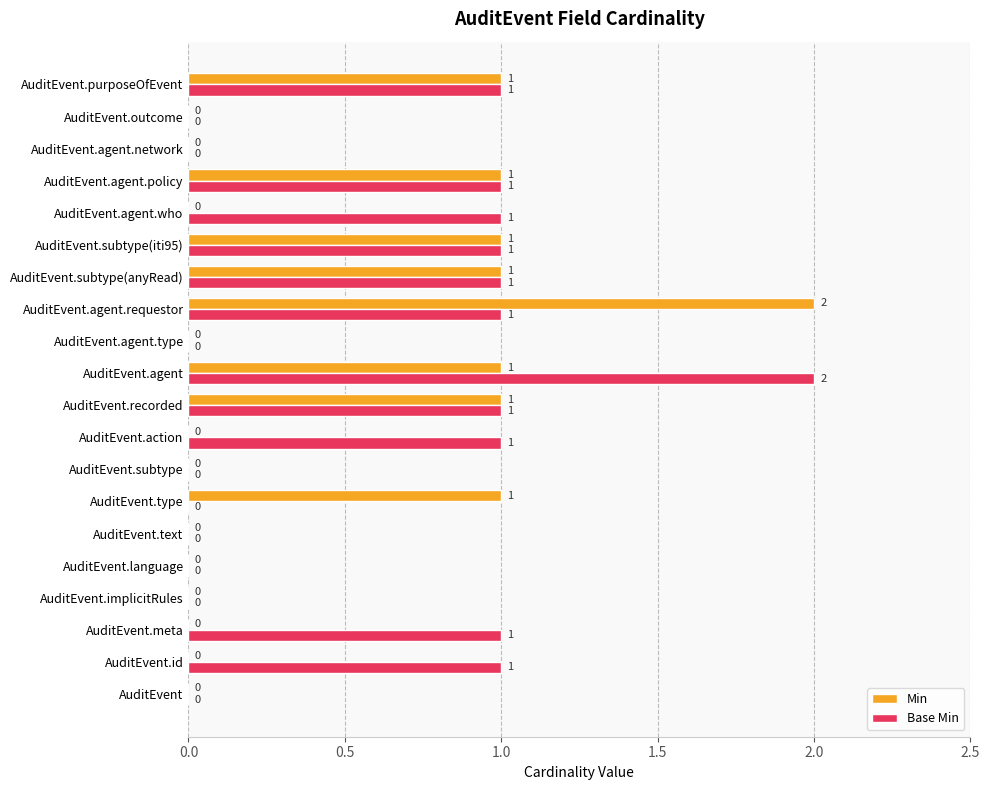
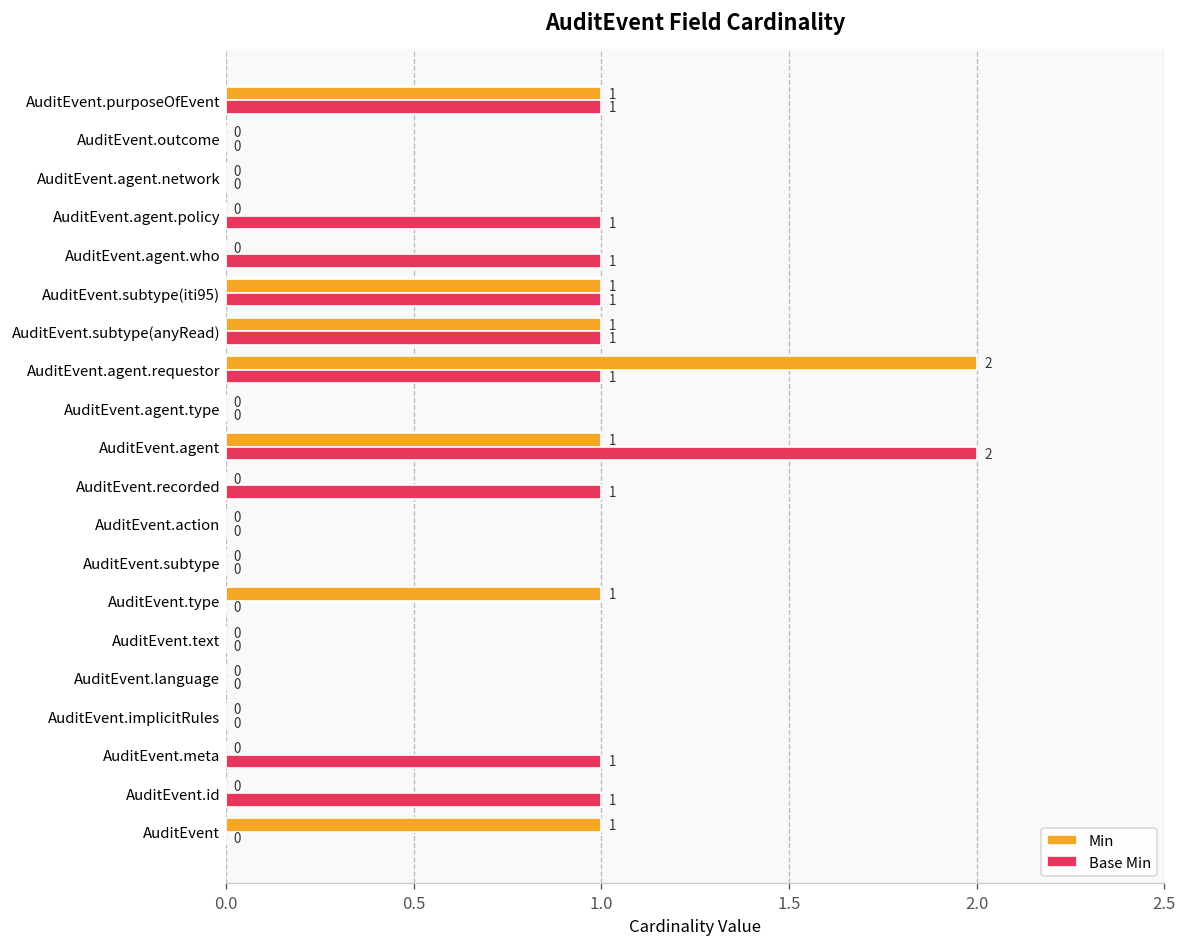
Min, AuditEvent.agent.policy: 1 -> 0
Min, AuditEvent.recorded: 1 -> 0
Base Min, AuditEvent.action: 1 -> 0
Min, AuditEvent: 0 -> 1
